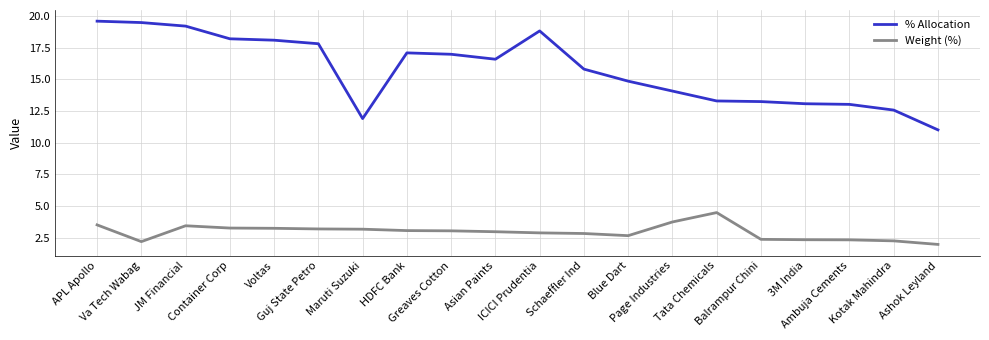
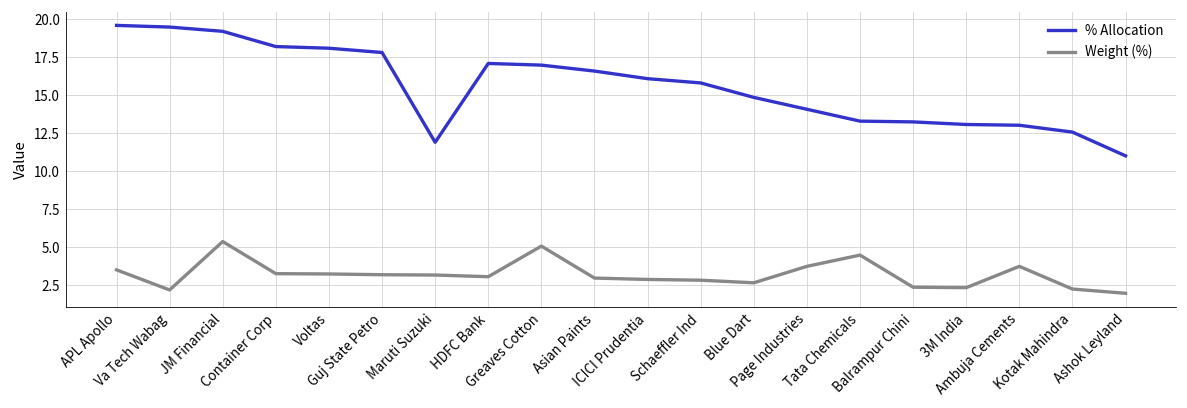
Weight (%), JM Financial: 3.5 -> 5.4
Weight (%), Greaves Cotton: 3.1 -> 5.1
% Allocation, ICICI Prudentia: 18.8 -> 16.1
Weight (%), Ambuja Cements: 2.3 -> 3.8
